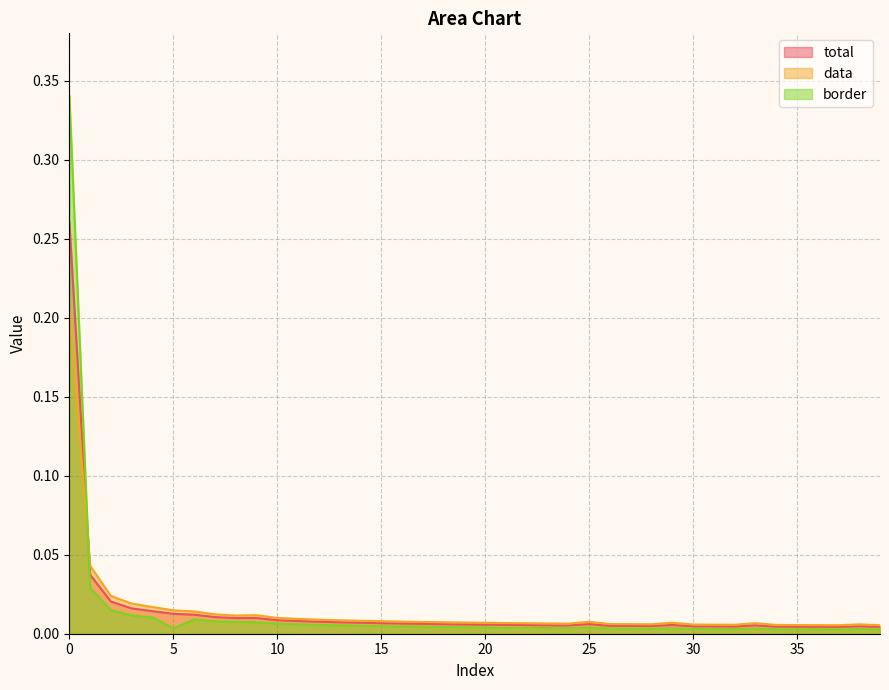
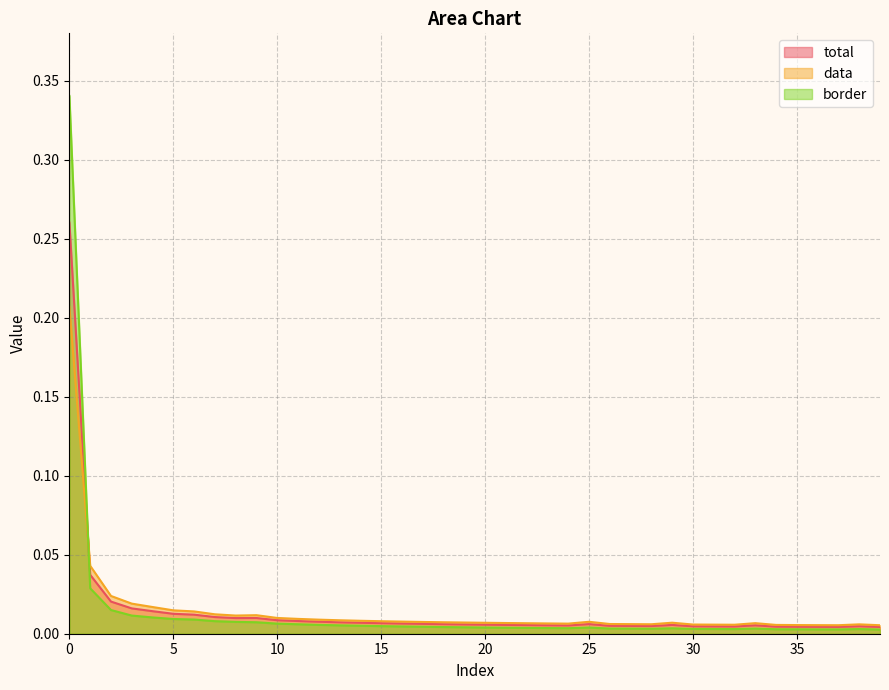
border, 5: 0.003 -> 0.009
